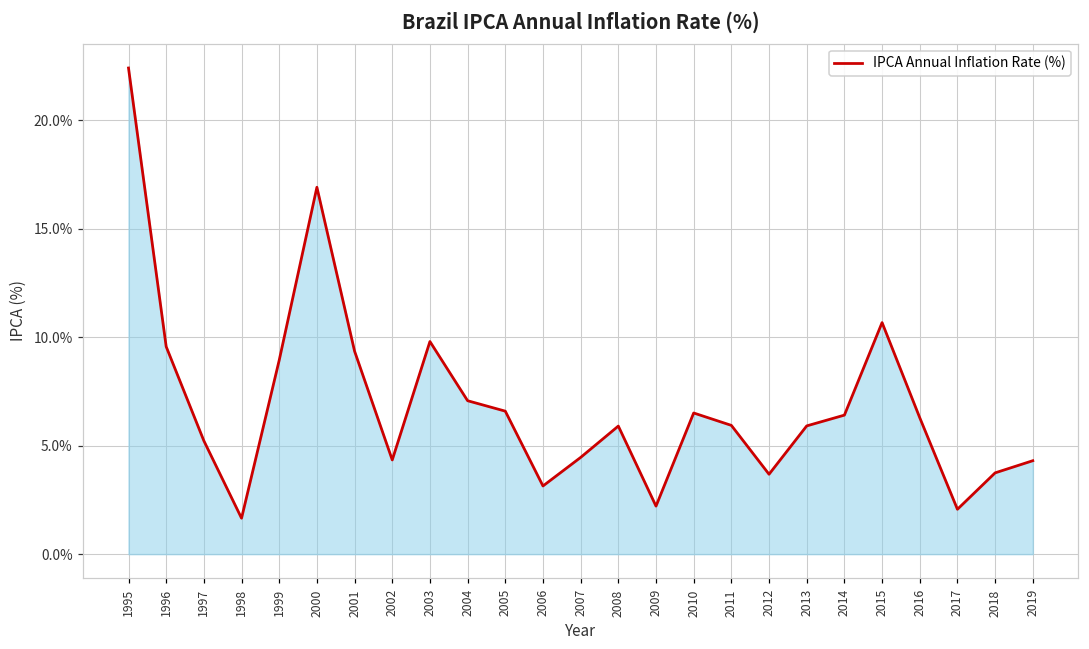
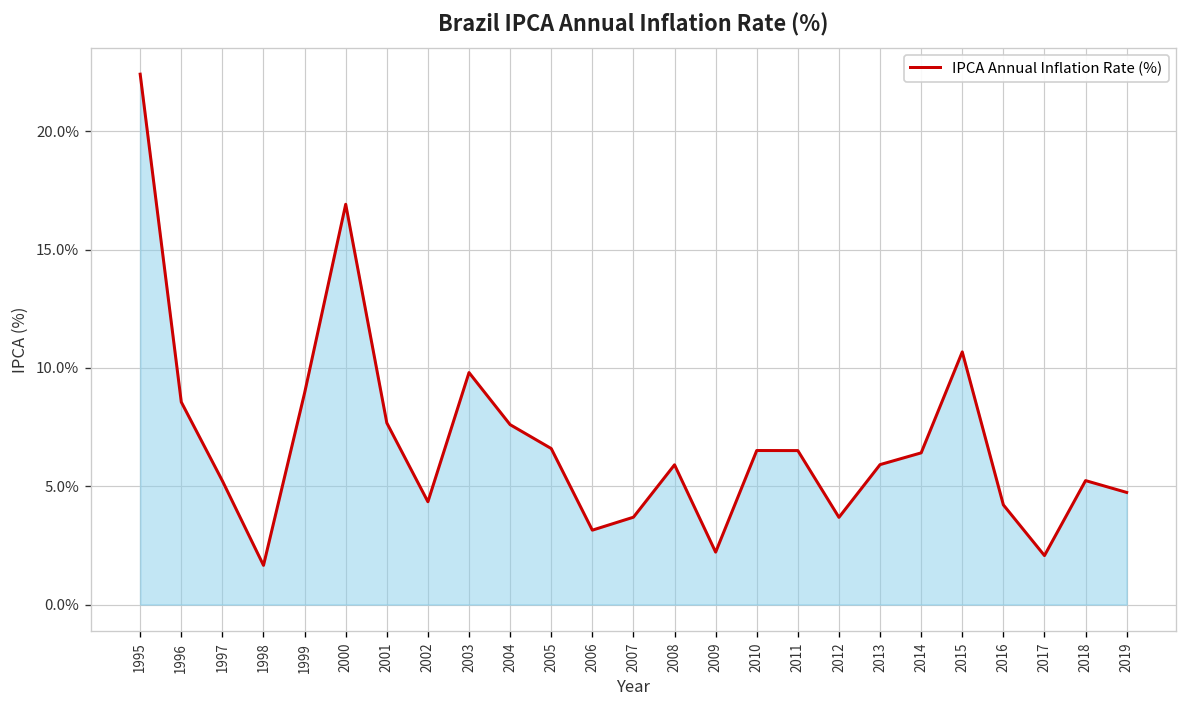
1996: 9.6% -> 8.6%
2001: 9.4% -> 7.7%
2004: 7.1% -> 7.6%
2007: 4.5% -> 3.7%
2011: 5.9% -> 6.5%
2016: 6.3% -> 4.2%
2018: 3.7% -> 5.2%
2019: 4.3% -> 4.7%
